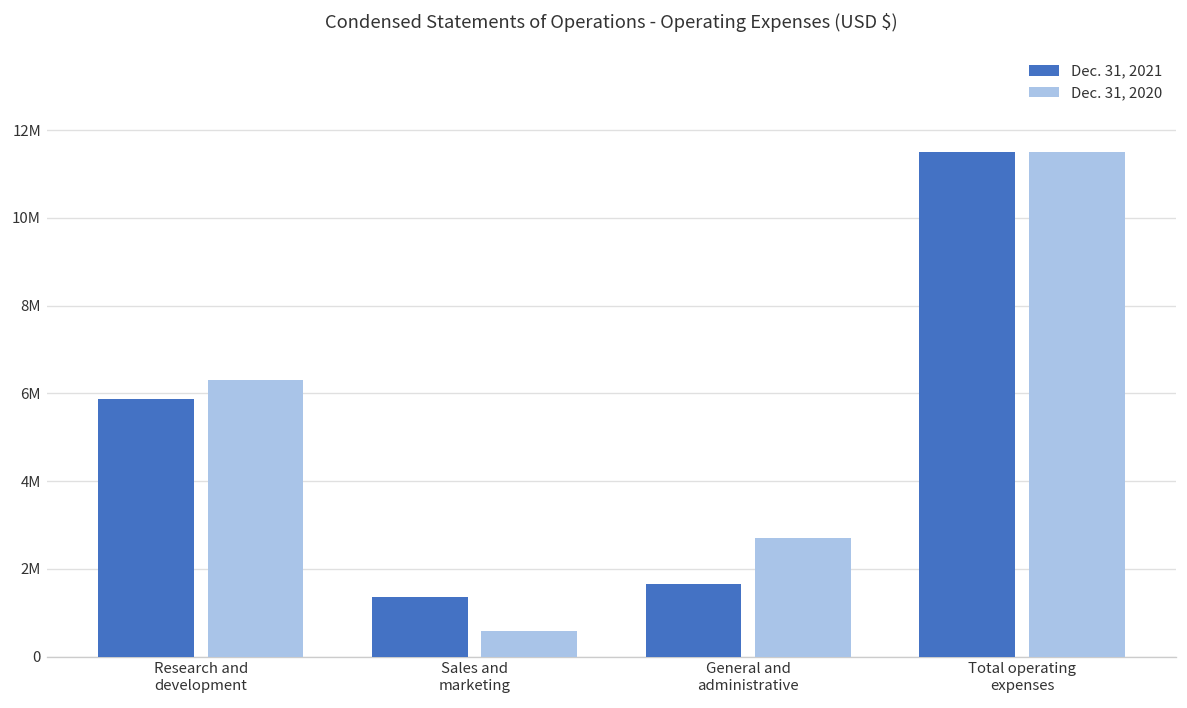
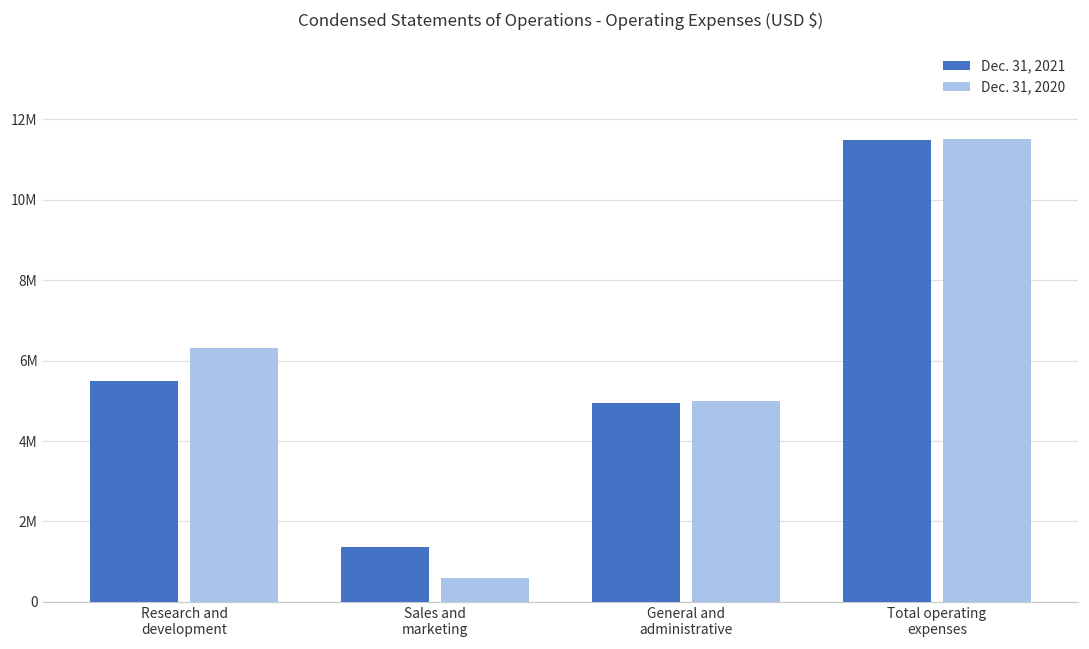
Dec. 31, 2021, Research and development: 5900000 -> 5500000
Dec. 31, 2021, General and administrative: 1700000 -> 4900000
Dec. 31, 2020, General and administrative: 2700000 -> 5000000
